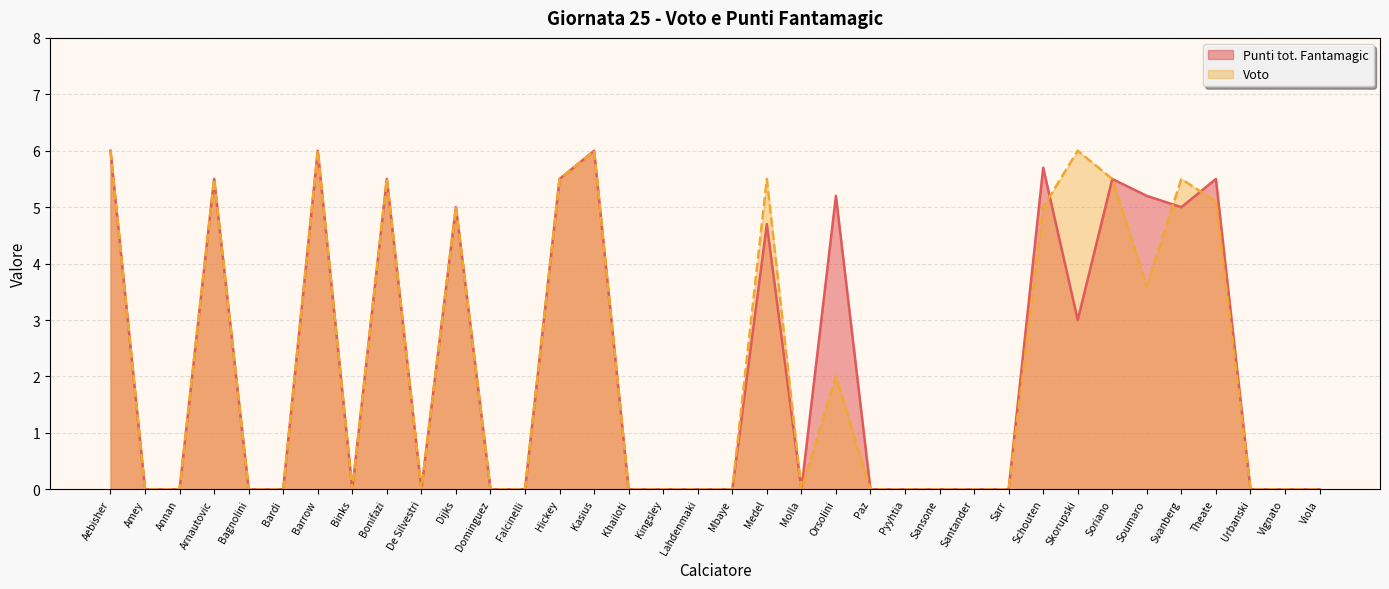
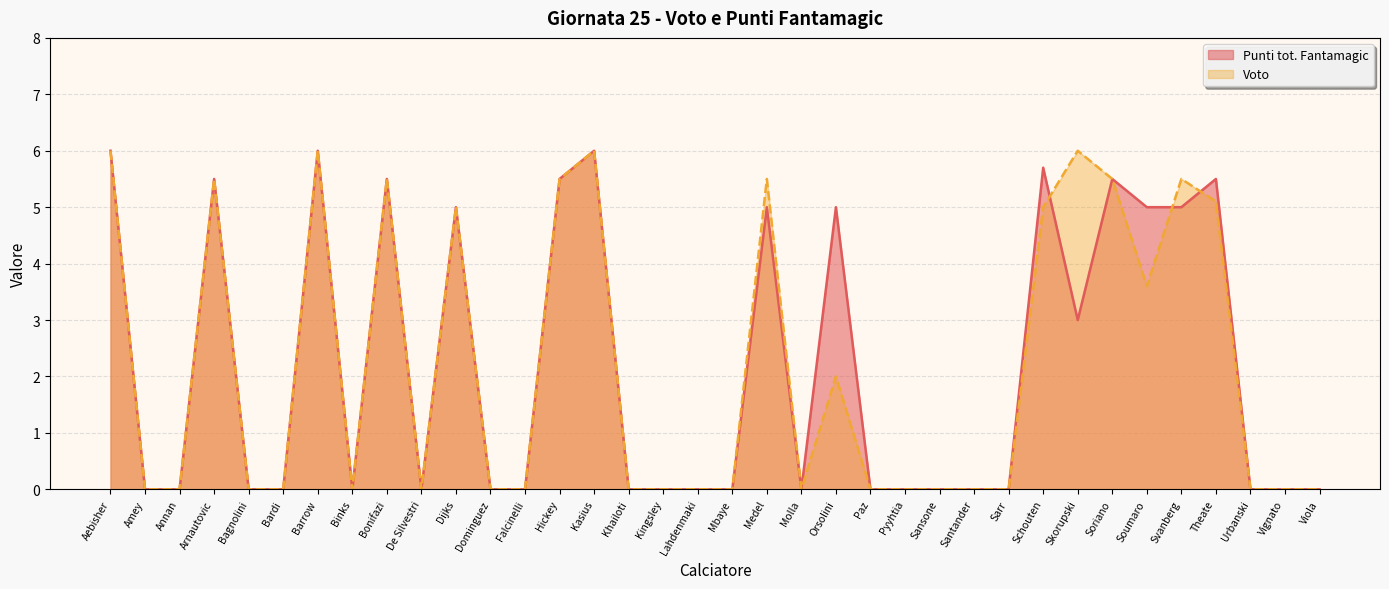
Punti tot. Fantamagic, Medel: 4.7 -> 5.0
Punti tot. Fantamagic, Orsolini: 5.2 -> 5.0
Punti tot. Fantamagic, Soumaro: 5.2 -> 5.0
